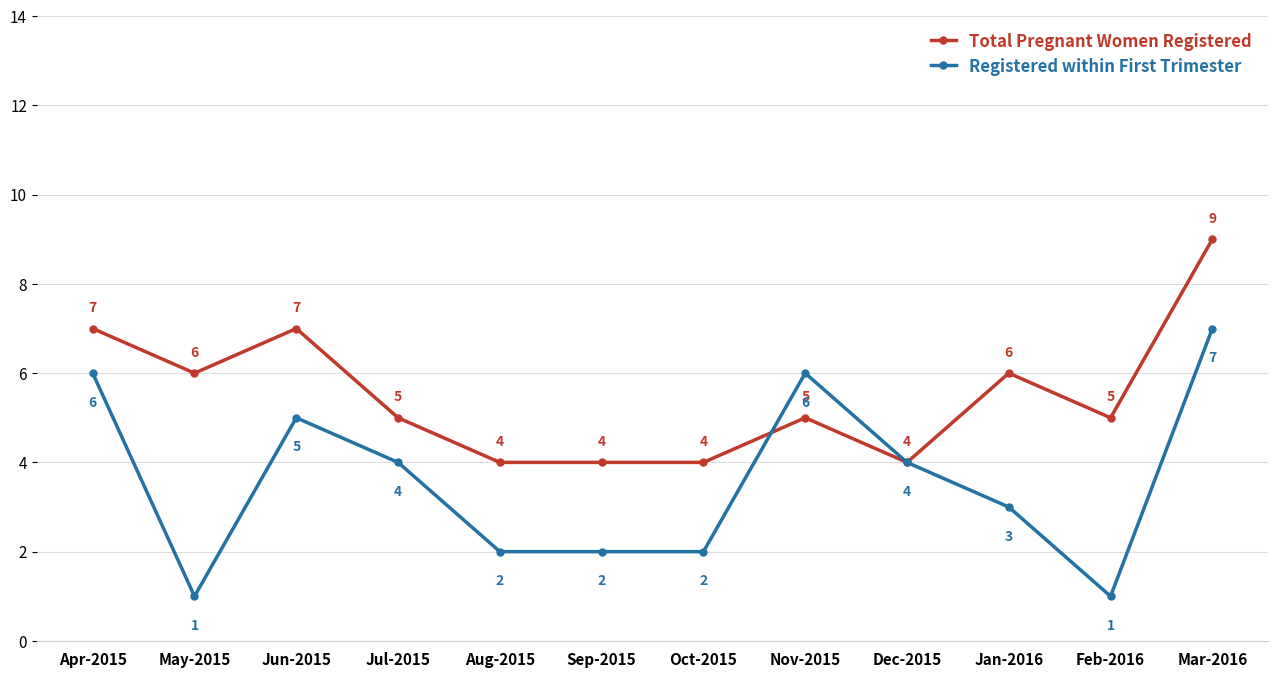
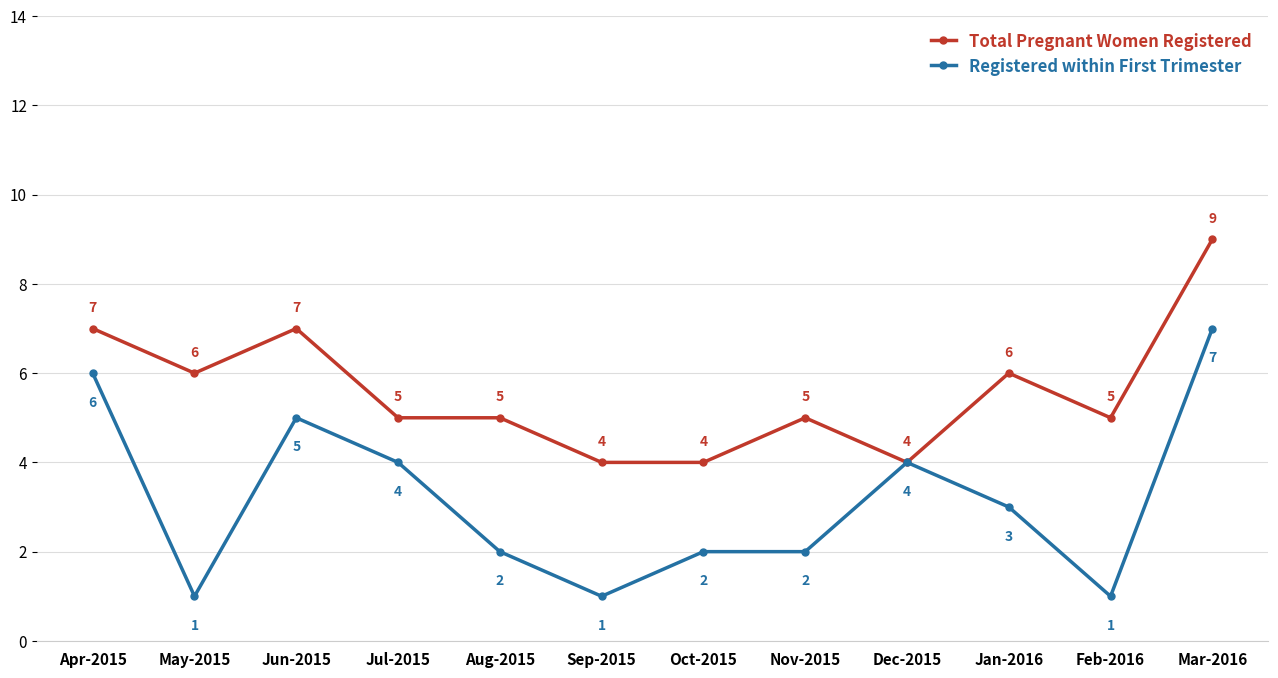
Total Pregnant Women Registered, Aug-2015: 4 -> 5
Registered within First Trimester, Sep-2015: 2 -> 1
Registered within First Trimester, Nov-2015: 6 -> 2
